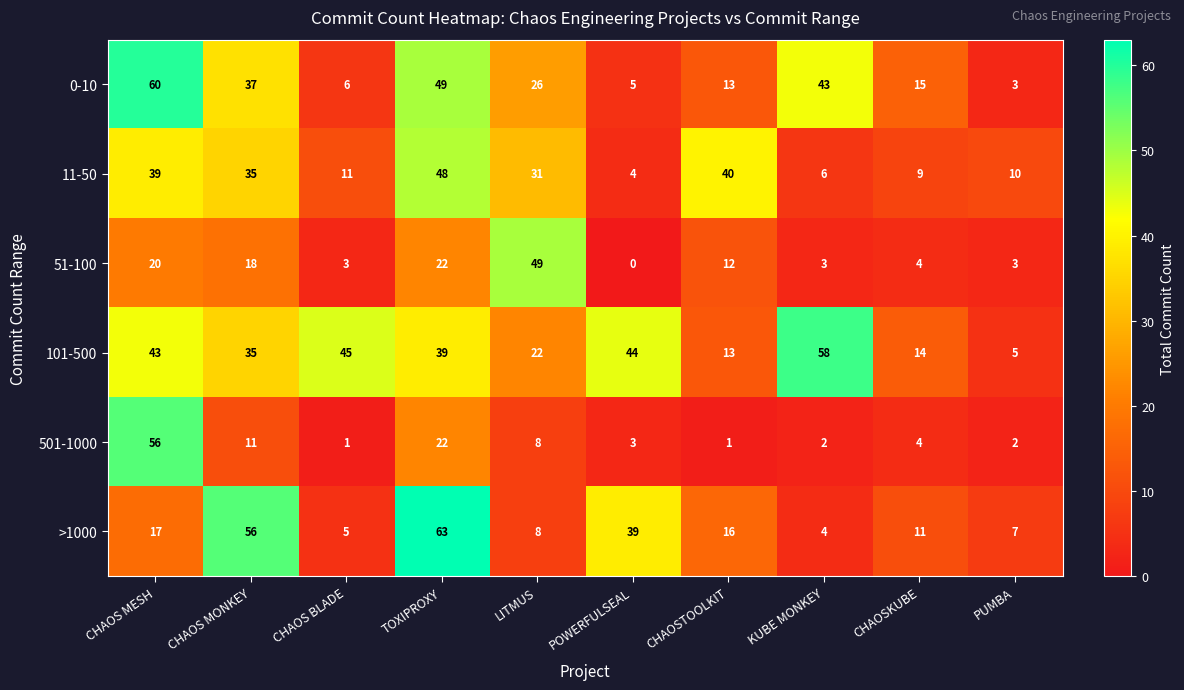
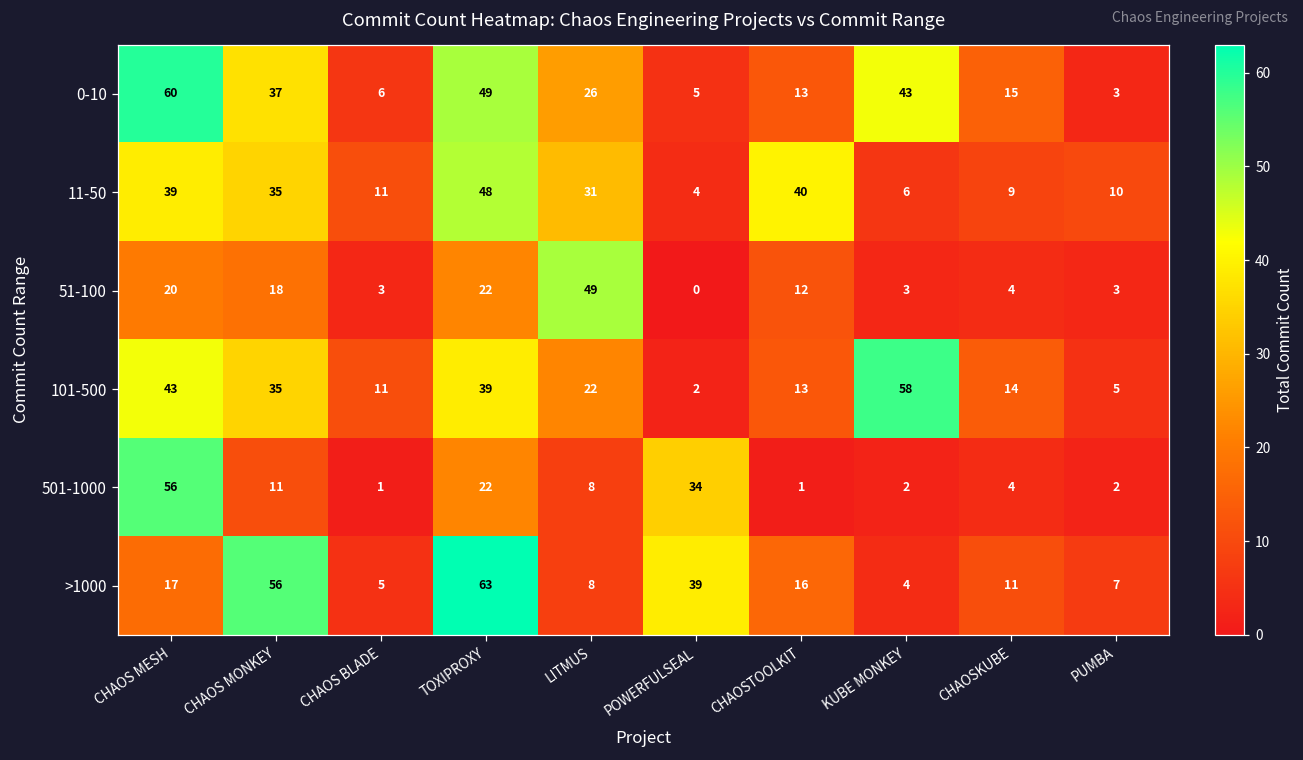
101-500, CHAOS BLADE: 45 -> 11
101-500, POWERFULSEAL: 44 -> 2
501-1000, POWERFULSEAL: 3 -> 34
